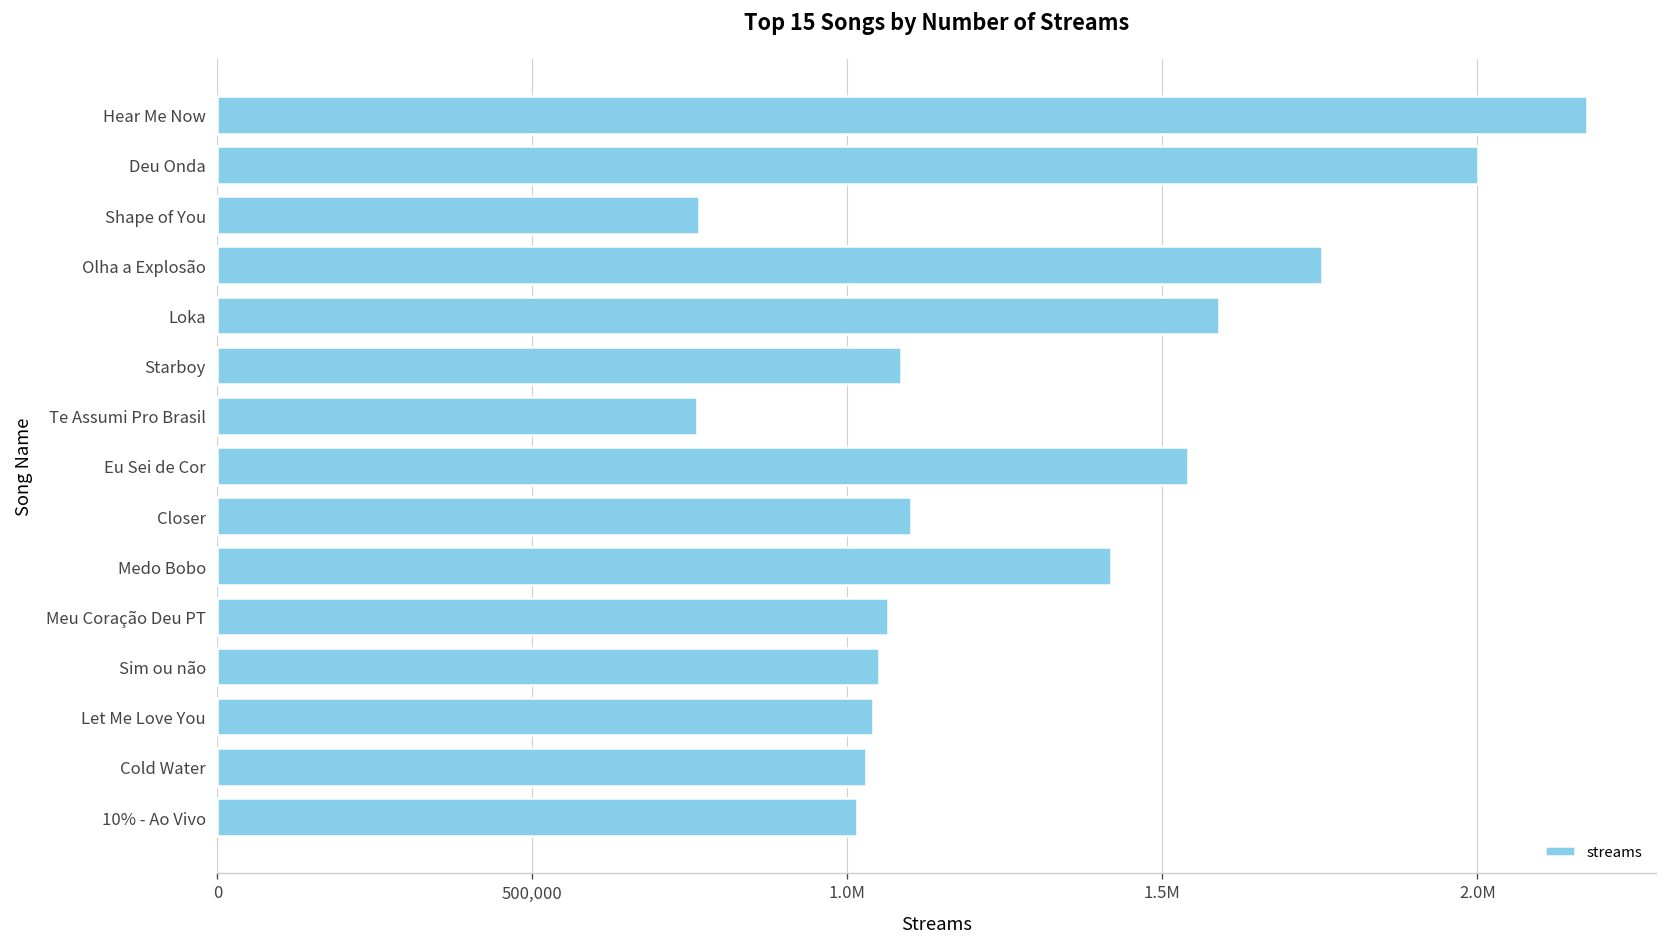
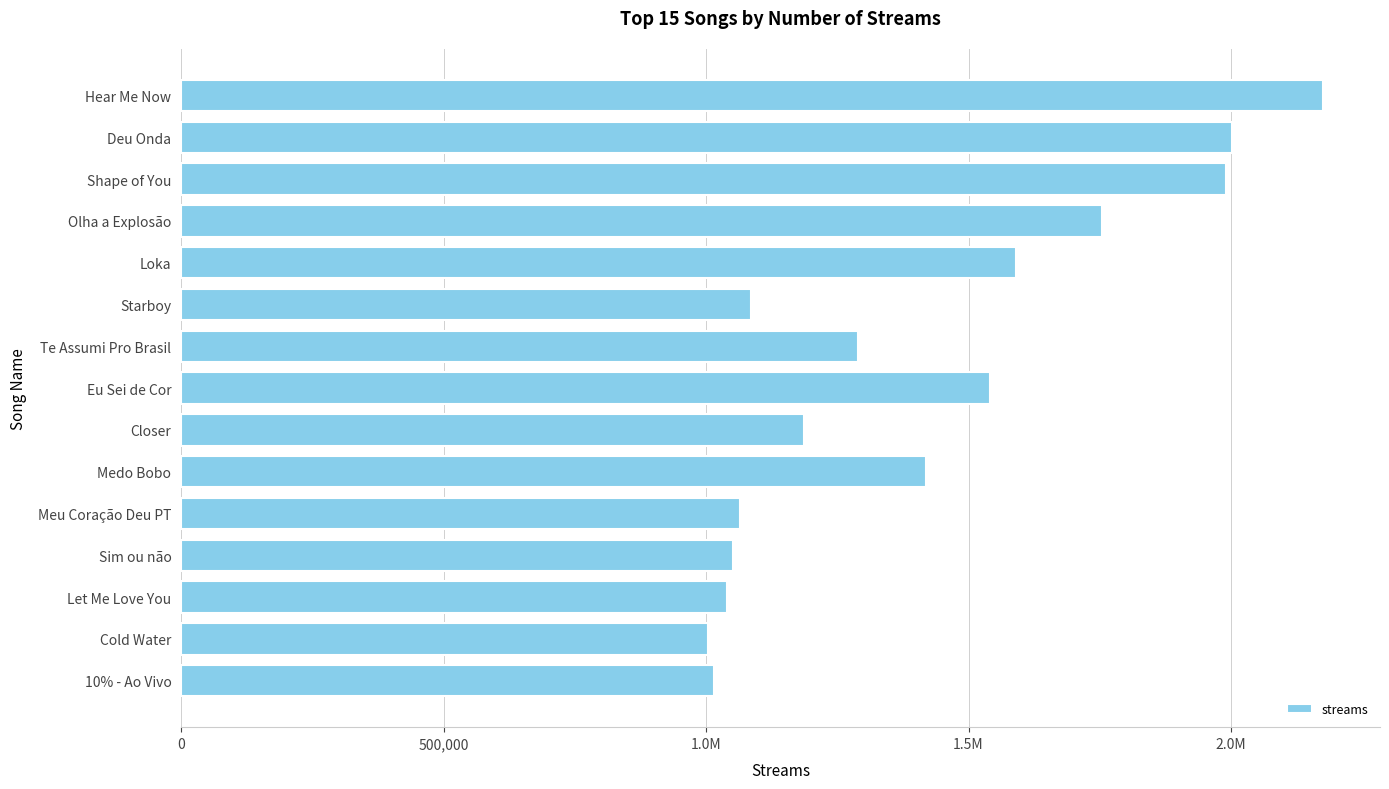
Shape of You: 770,000 -> 1,990,000
Te Assumi Pro Brasil: 760,000 -> 1,290,000
Closer: 1,100,000 -> 1,190,000
Cold Water: 1,030,000 -> 1,000,000
